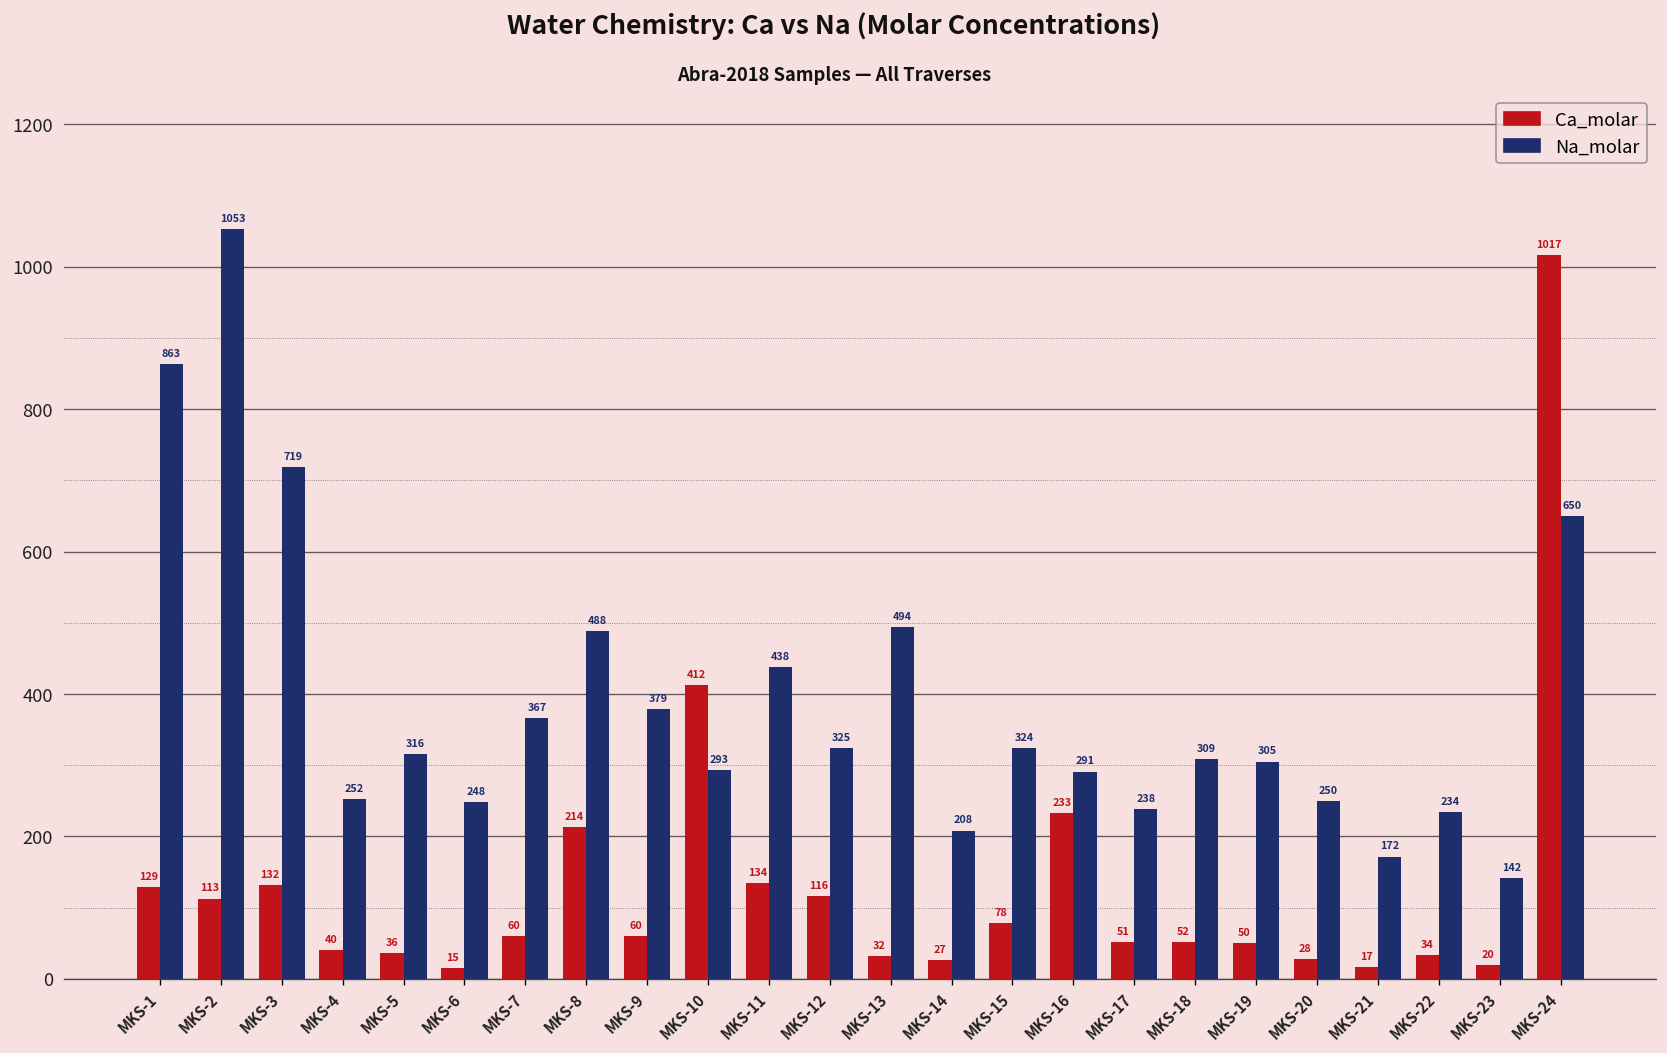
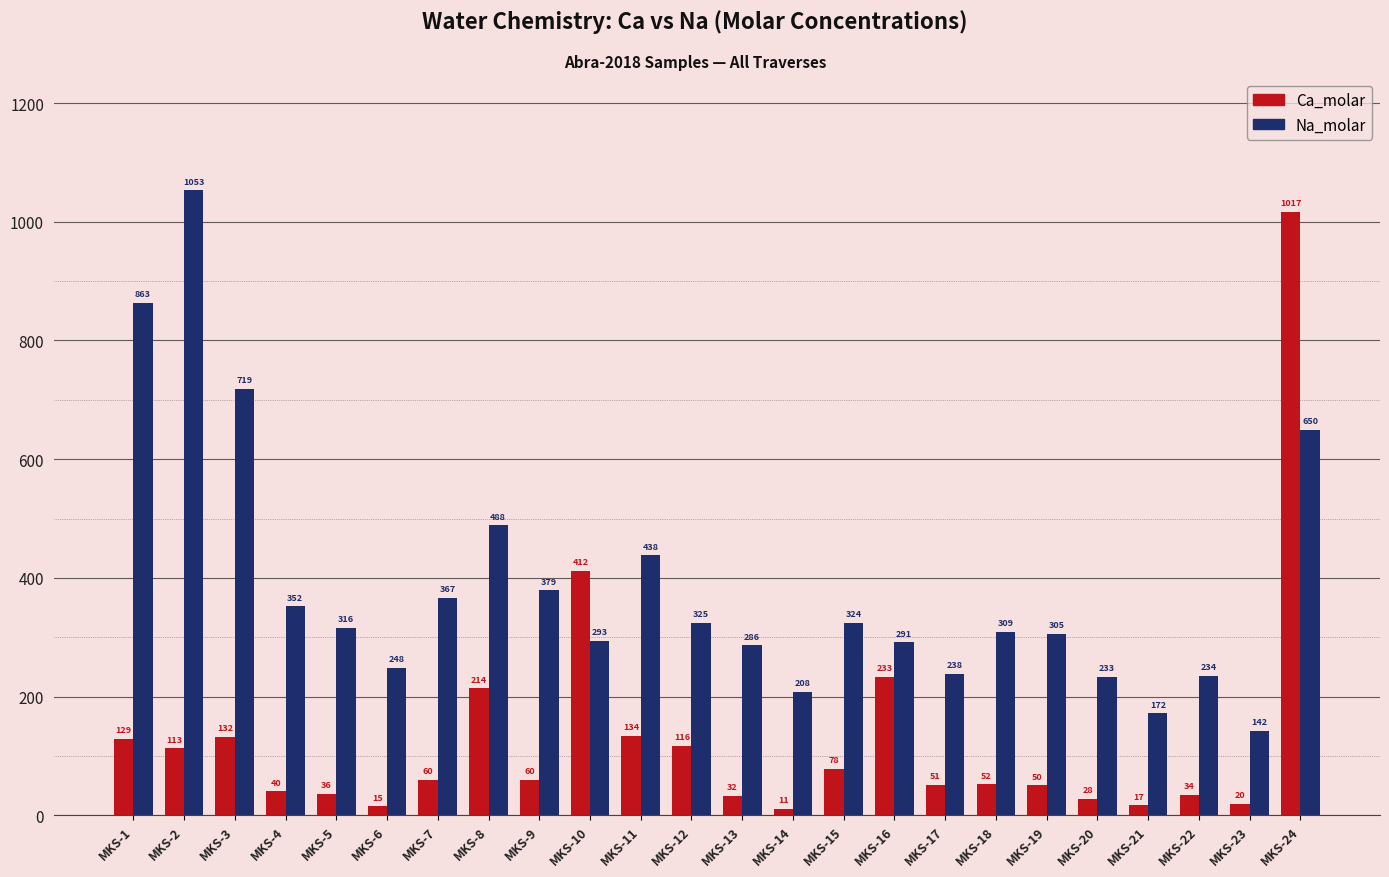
Na_molar, MKS-4: 252 -> 352
Na_molar, MKS-13: 494 -> 286
Ca_molar, MKS-14: 27 -> 11
Na_molar, MKS-20: 250 -> 233
